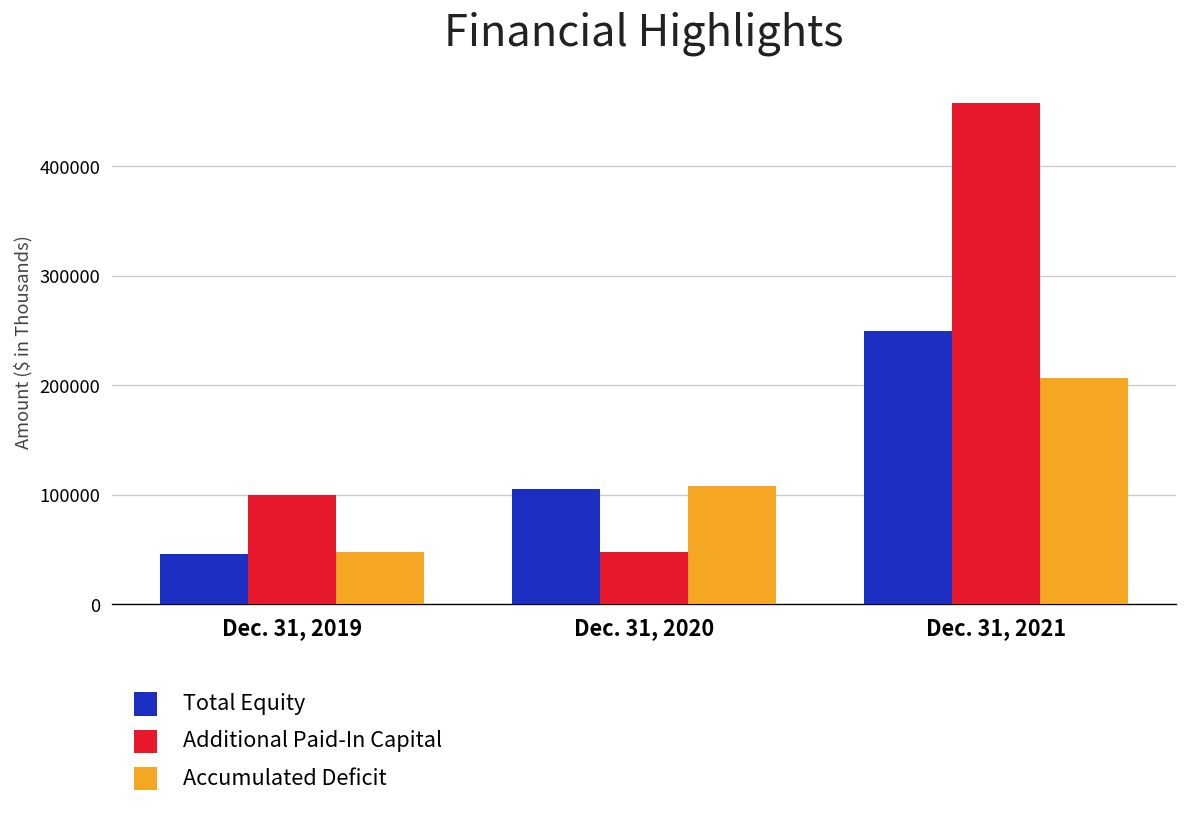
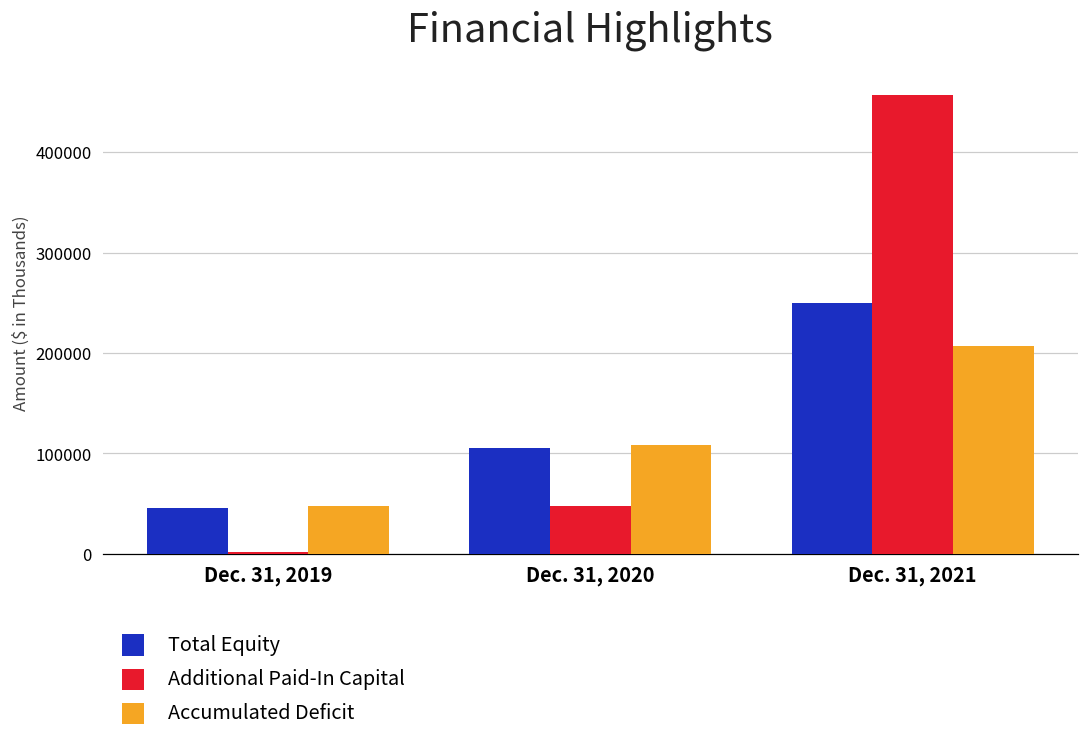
Additional Paid-In Capital, Dec. 31, 2019: 100000 -> 0
